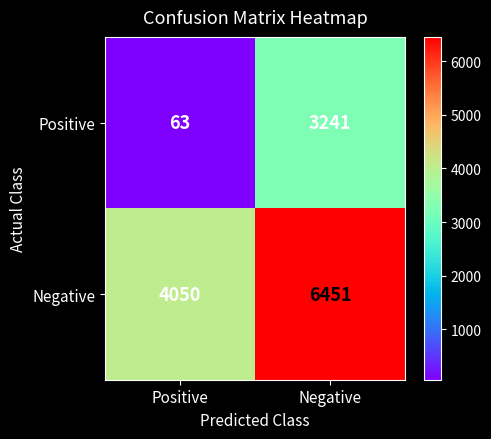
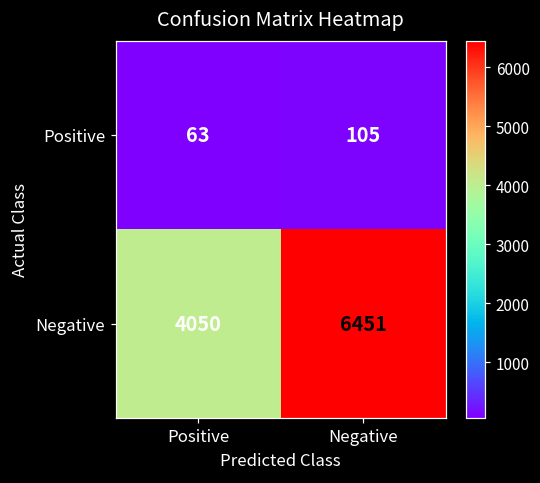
Positive, Negative: 3241 -> 105
